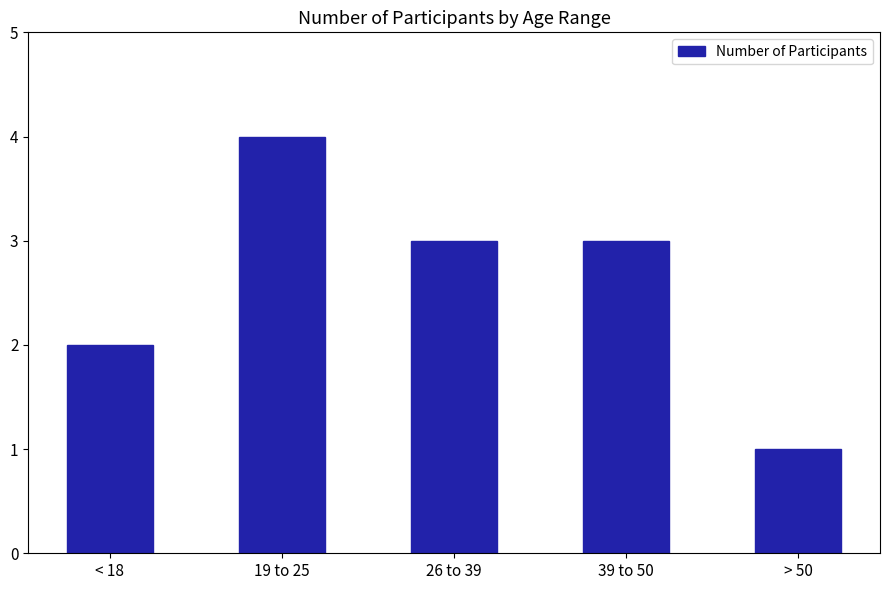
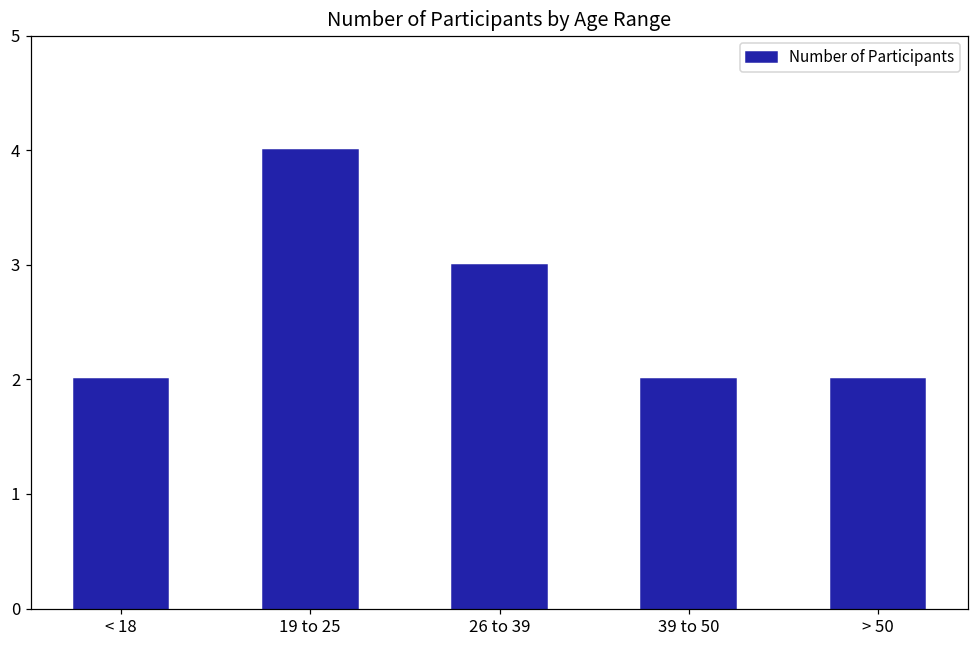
39 to 50: 3 -> 2
> 50: 1 -> 2
